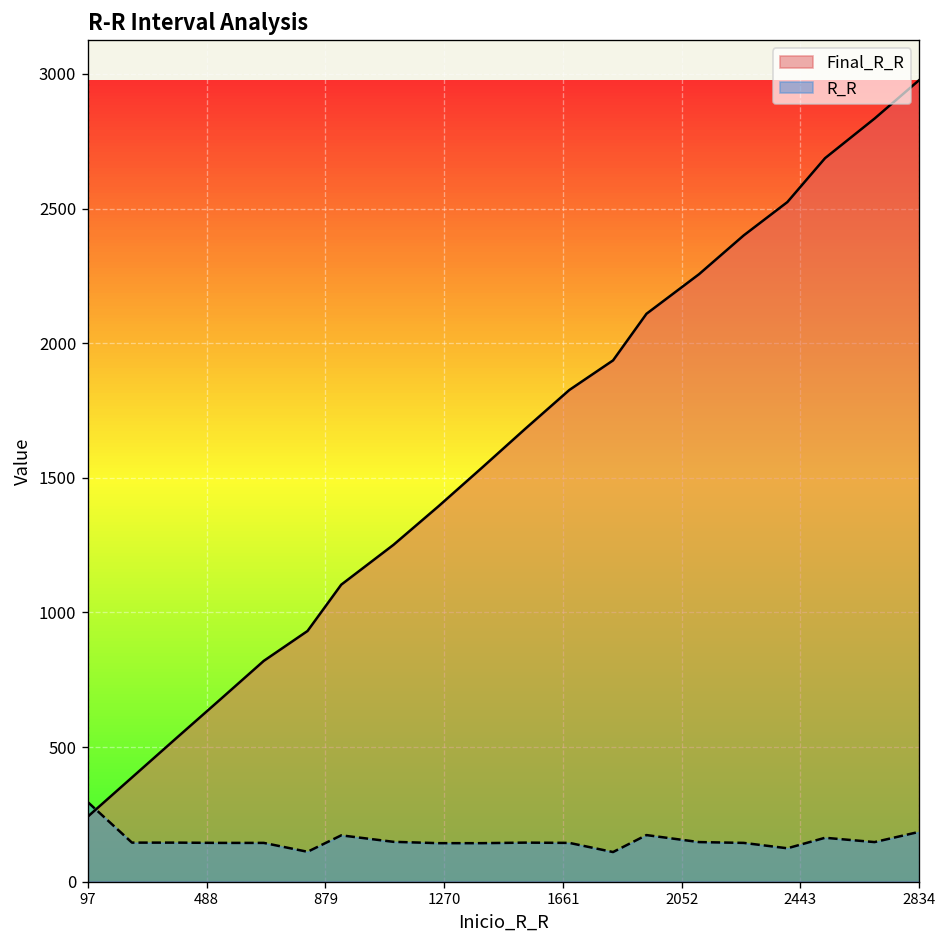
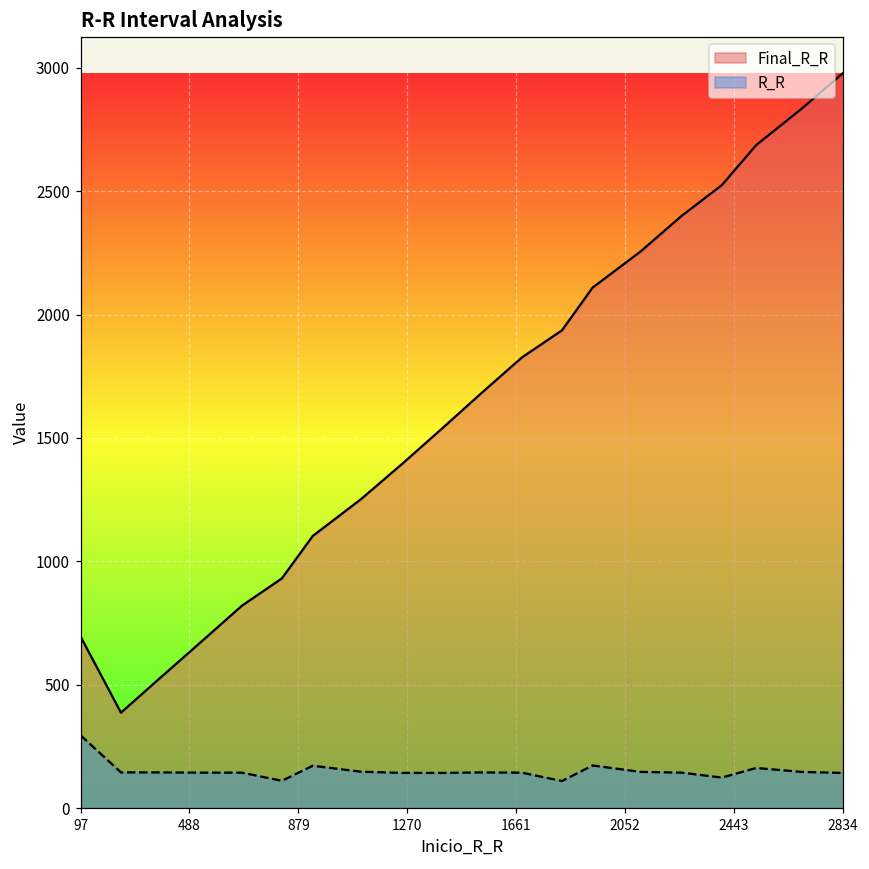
Final_R_R, 97: 240 -> 700
R_R, 2834: 190 -> 140
